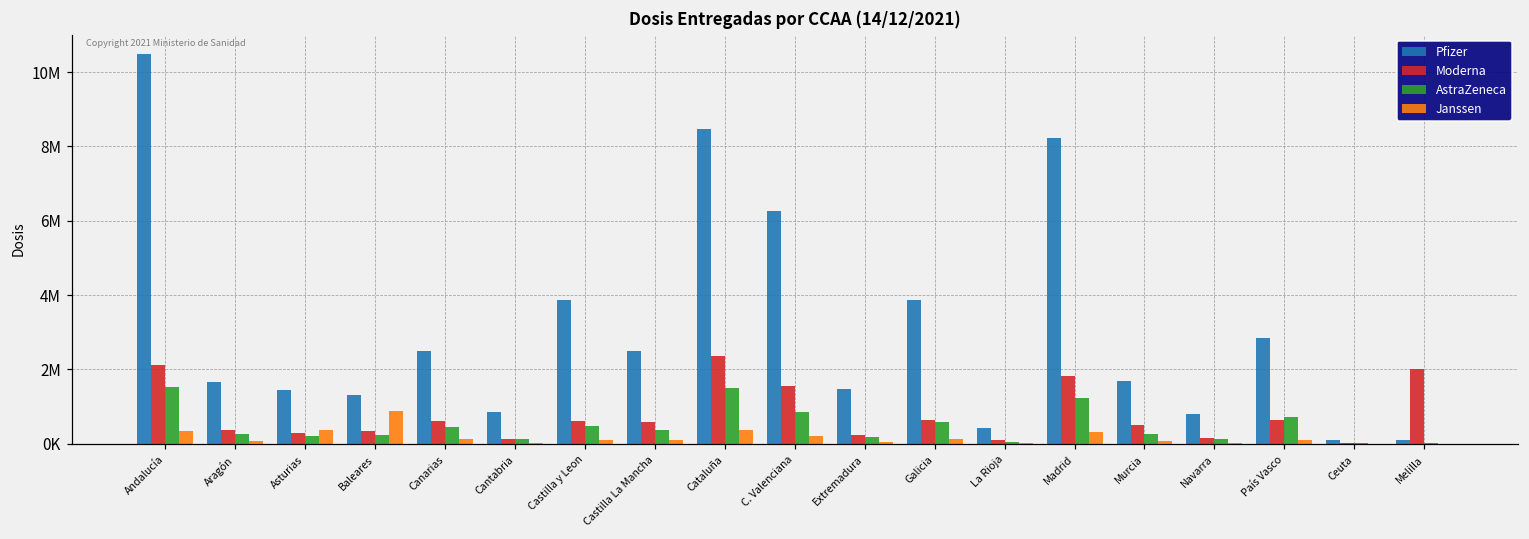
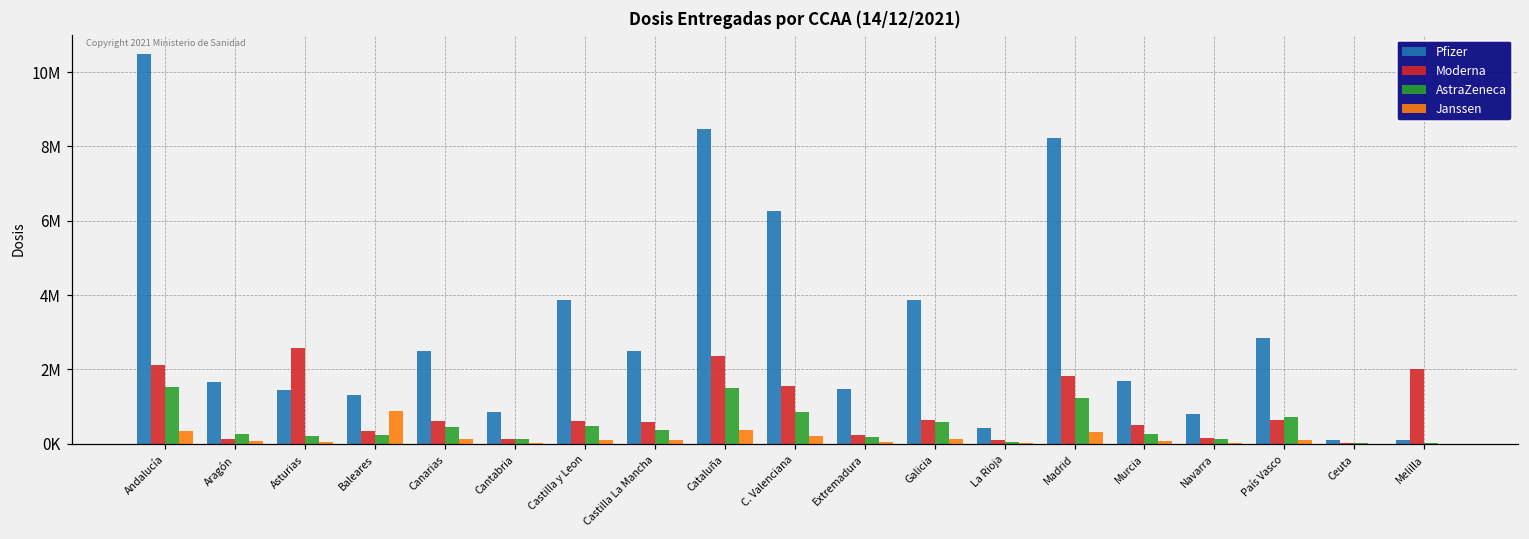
Moderna, Aragón: 400000 -> 100000
Moderna, Asturias: 300000 -> 2600000
Janssen, Asturias: 400000 -> 0
